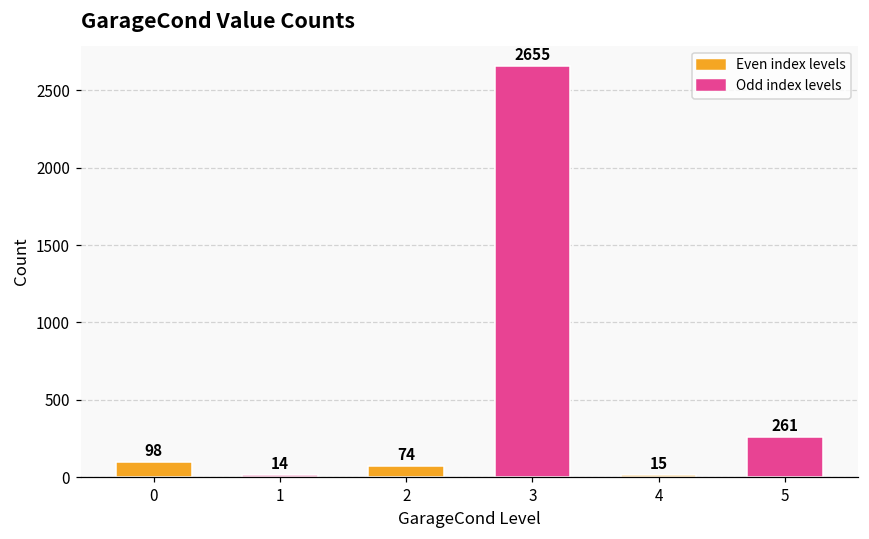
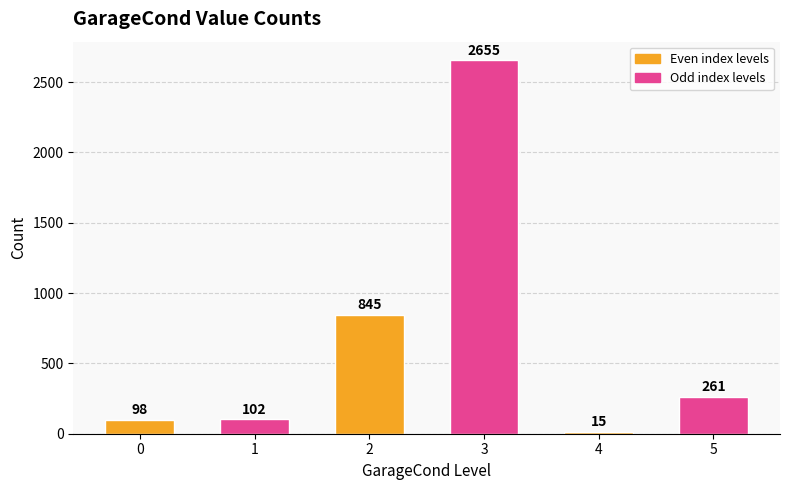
1: 14 -> 102
2: 74 -> 845
